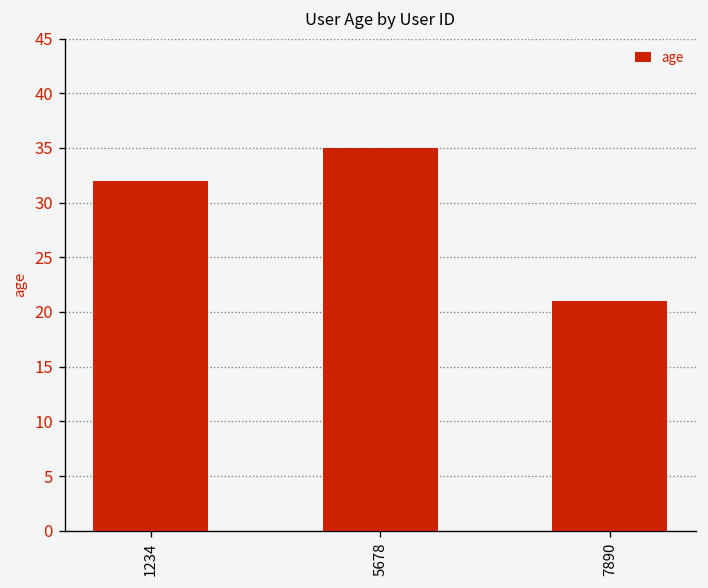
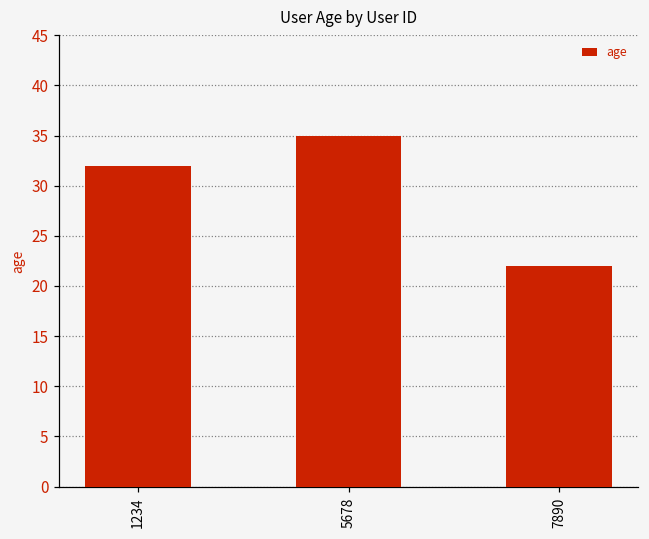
7890: 21 -> 22
